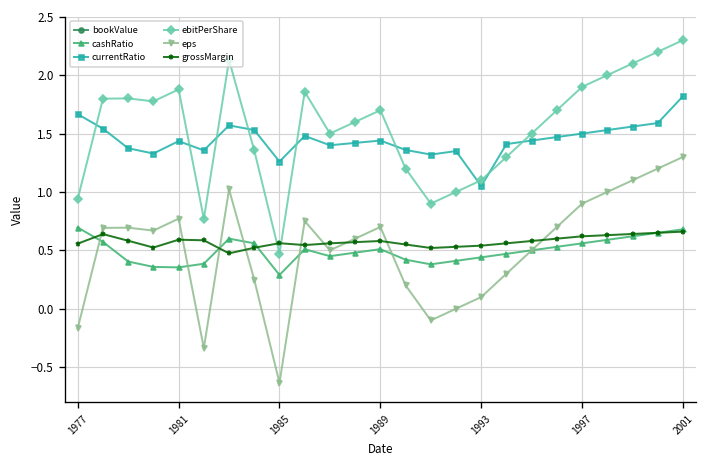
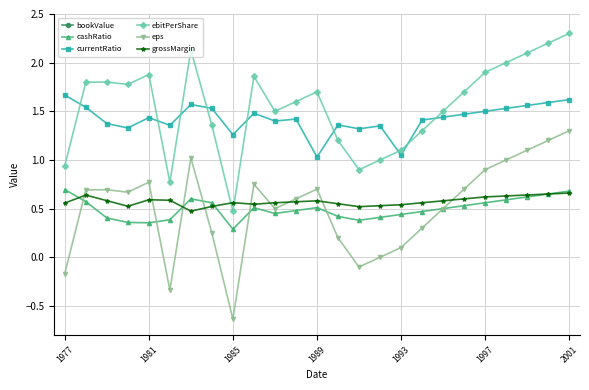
currentRatio, 1989: 1.4 -> 1.0
currentRatio, 2001: 1.8 -> 1.6
